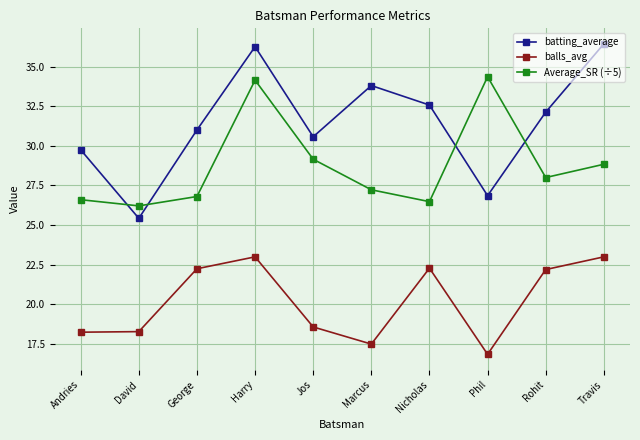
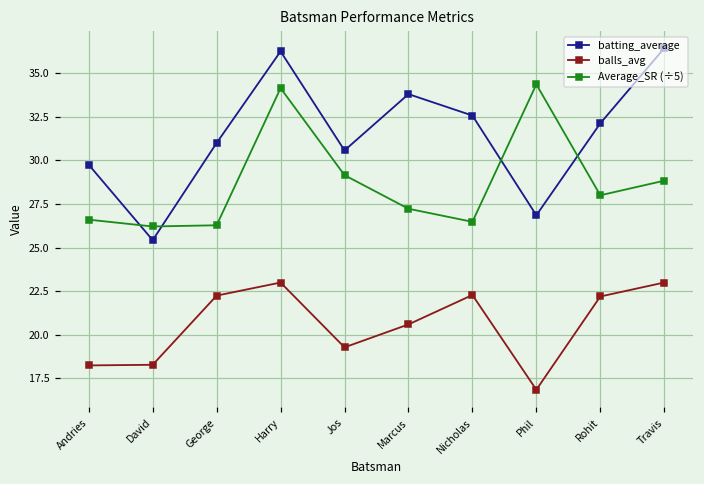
Average_SR (÷5), George: 26.8 -> 26.3
balls_avg, Jos: 18.6 -> 19.3
balls_avg, Marcus: 17.5 -> 20.6
